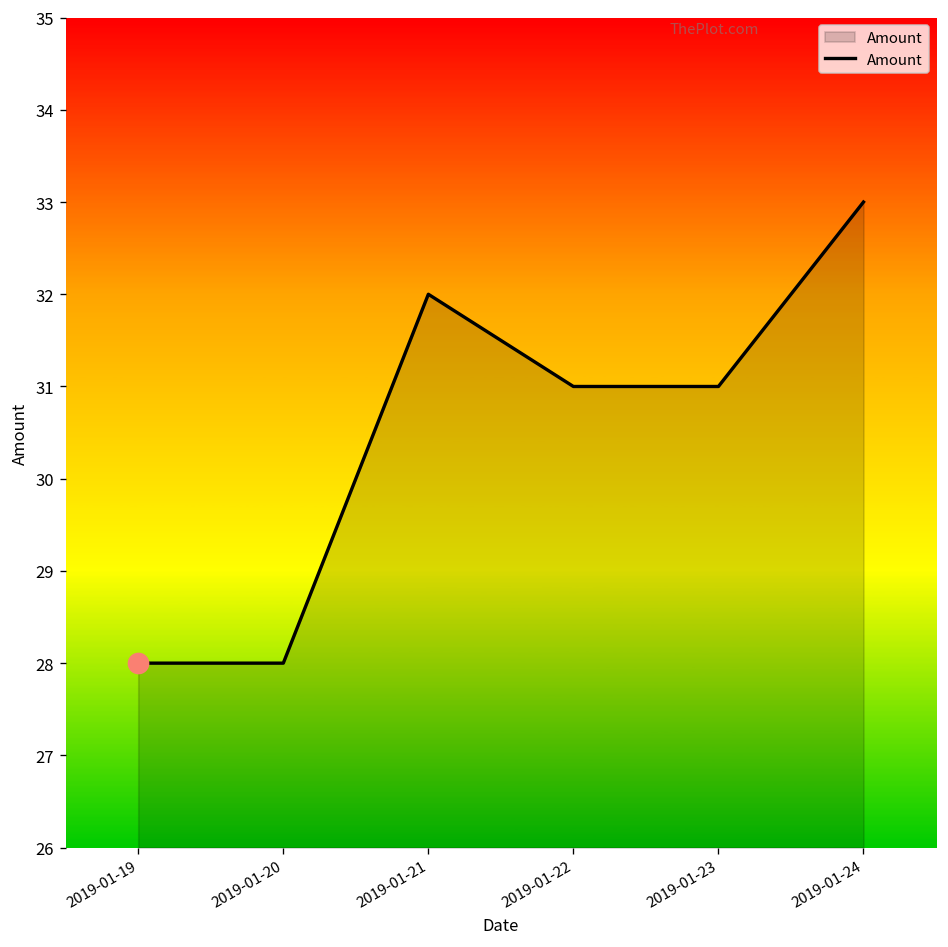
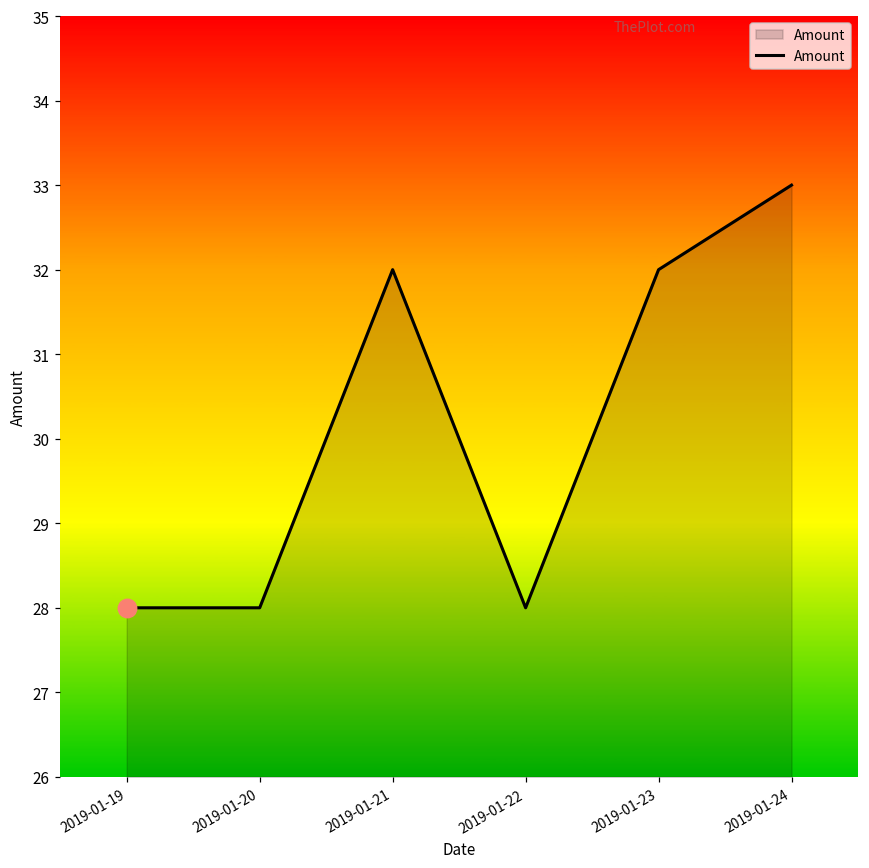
Amount, 2019-01-22: 31 -> 28
Amount, 2019-01-23: 31 -> 32
